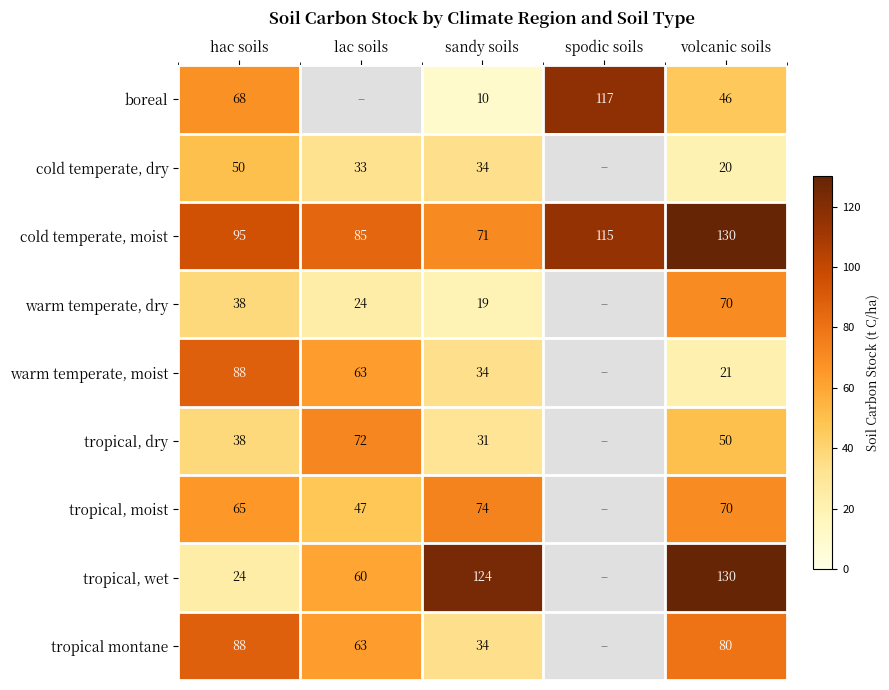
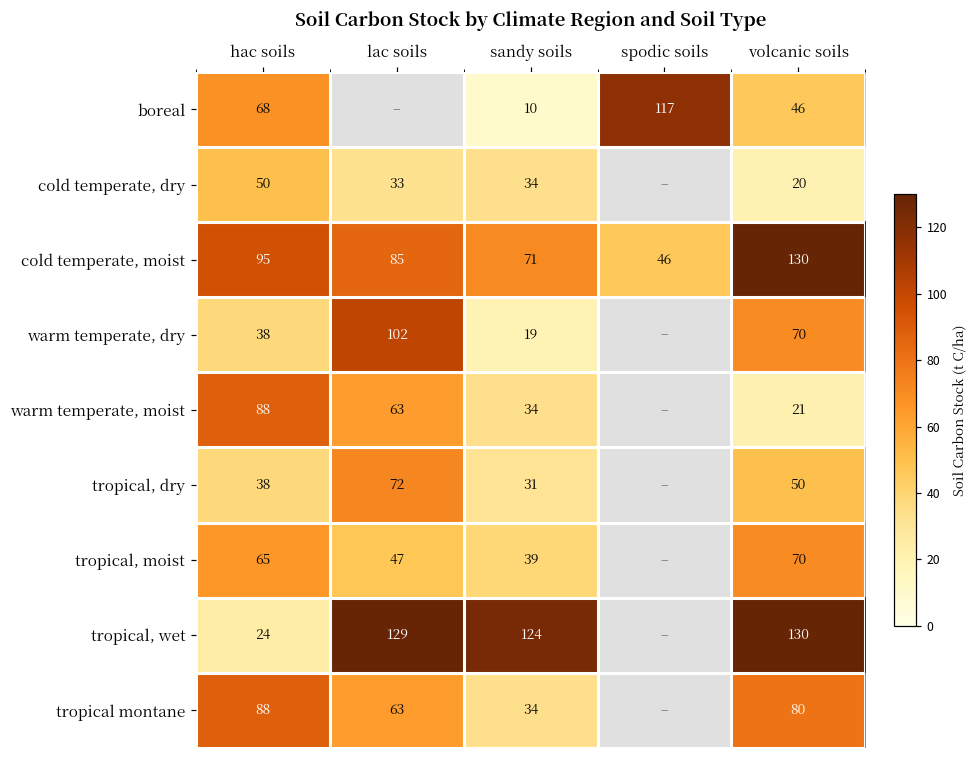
cold temperate, moist, spodic soils: 115 -> 46
warm temperate, dry, lac soils: 24 -> 102
tropical, moist, sandy soils: 74 -> 39
tropical, wet, lac soils: 60 -> 129
